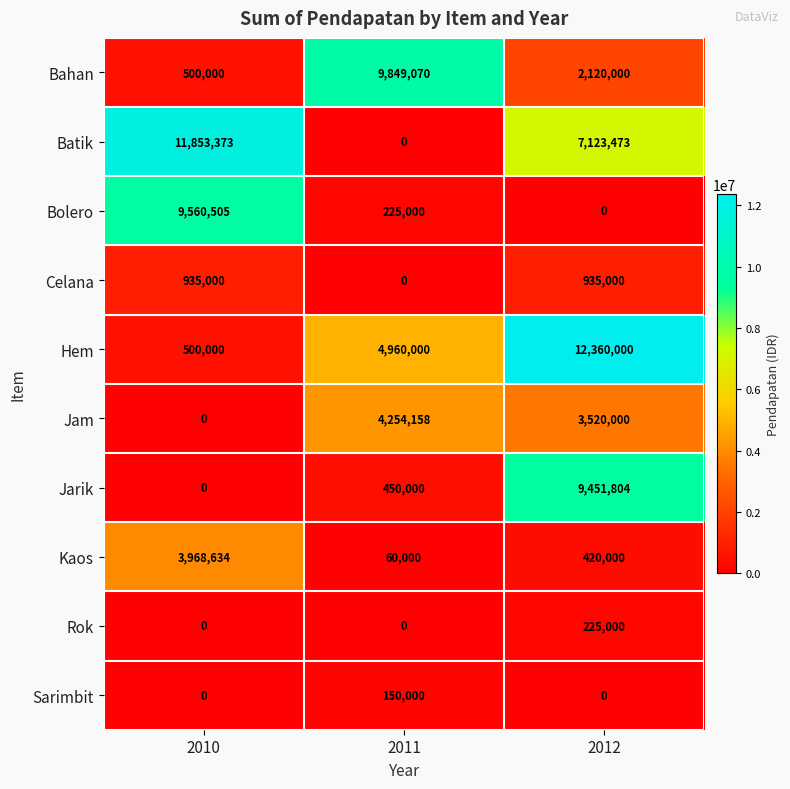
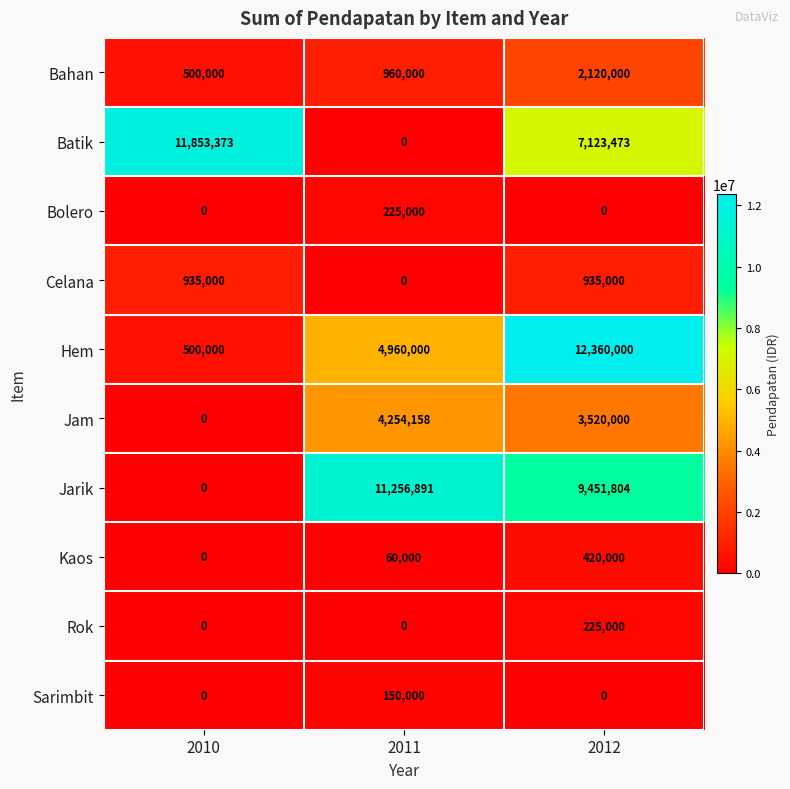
Bahan, 2011: 9,849,070 -> 960,000
Bolero, 2010: 9,560,505 -> 0
Jarik, 2011: 450,000 -> 11,256,891
Kaos, 2010: 3,968,634 -> 0
